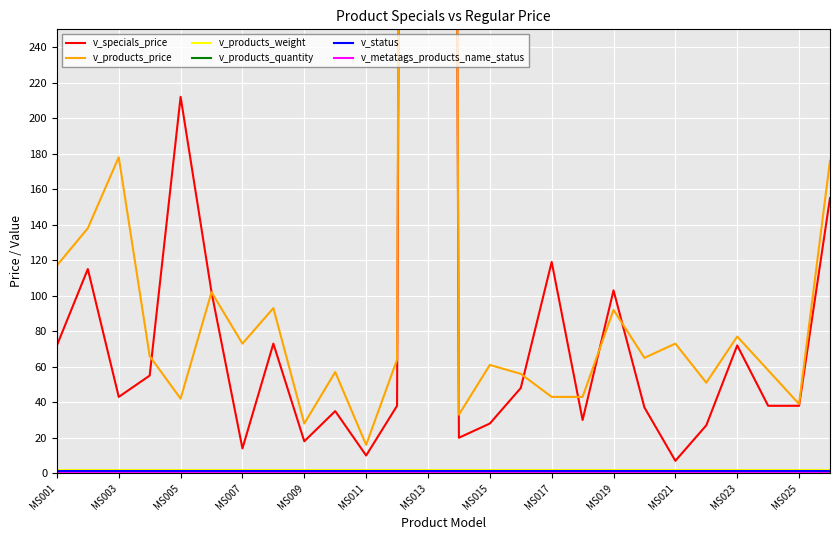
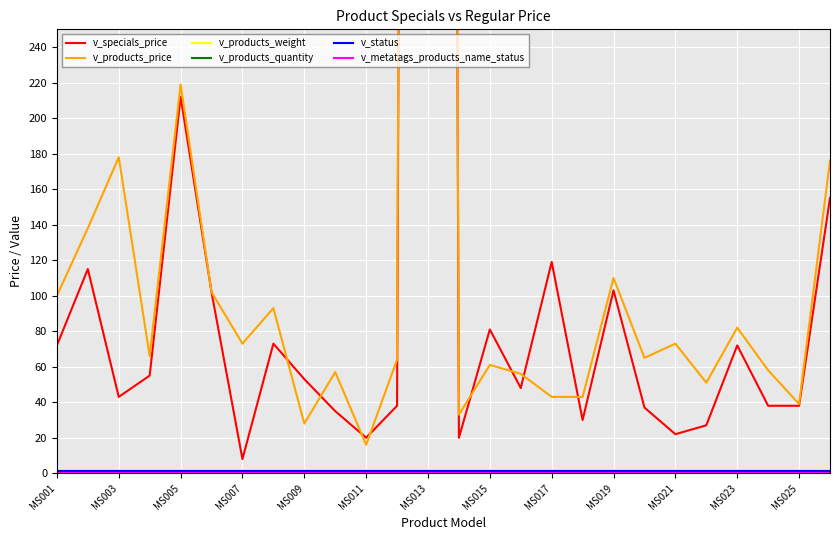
v_products_price, MS001: 117 -> 100
v_products_price, MS005: 42 -> 219
v_specials_price, MS007: 14 -> 8
v_specials_price, MS009: 18 -> 53
v_specials_price, MS011: 10 -> 20
v_specials_price, MS015: 28 -> 81
v_products_price, MS019: 92 -> 110
v_specials_price, MS021: 7 -> 22
v_products_price, MS023: 77 -> 82
